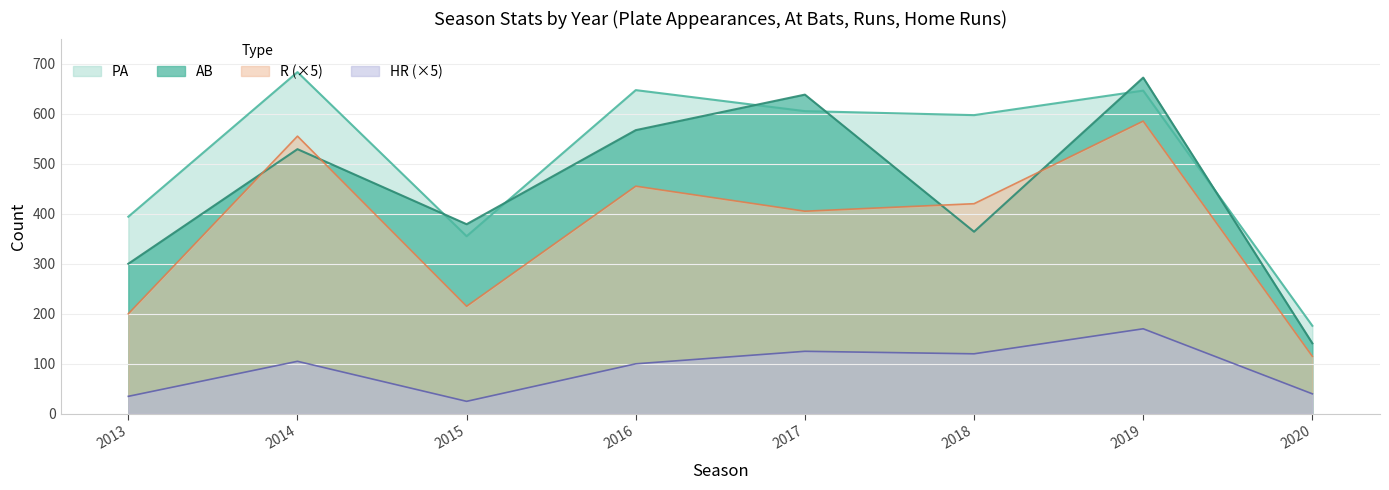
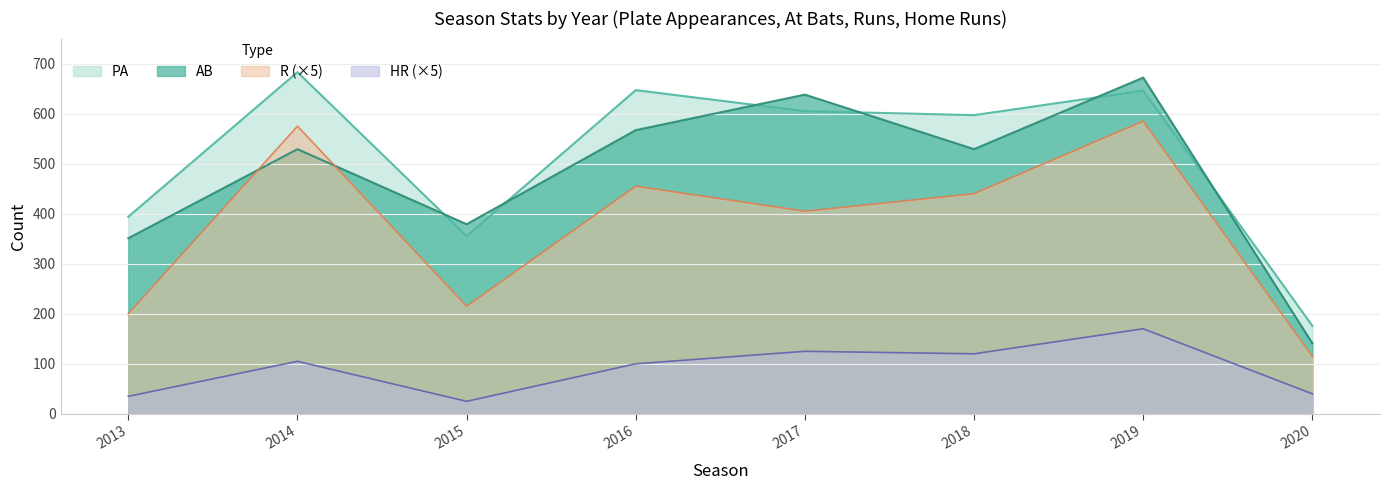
AB, 2013: 300 -> 350
R (×5), 2014: 560 -> 580
AB, 2018: 360 -> 530
R (×5), 2018: 420 -> 440
